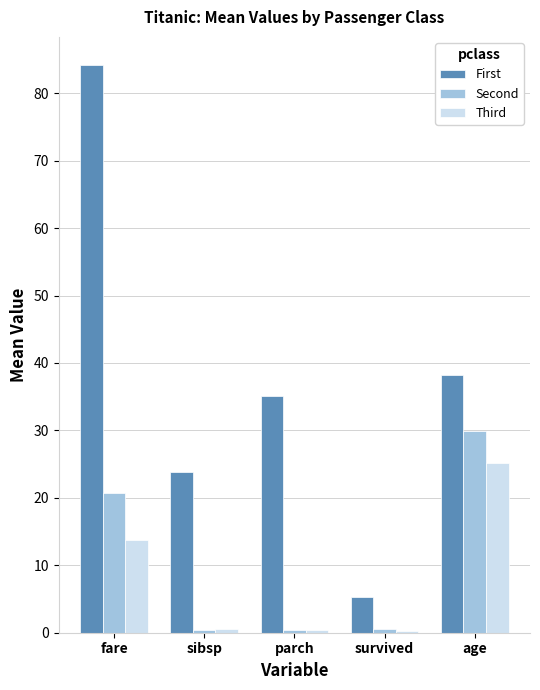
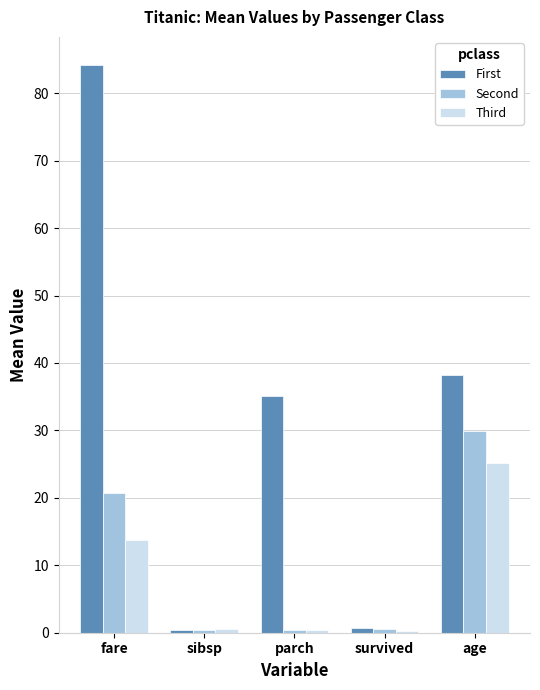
First, sibsp: 24 -> 0
First, survived: 5 -> 1
